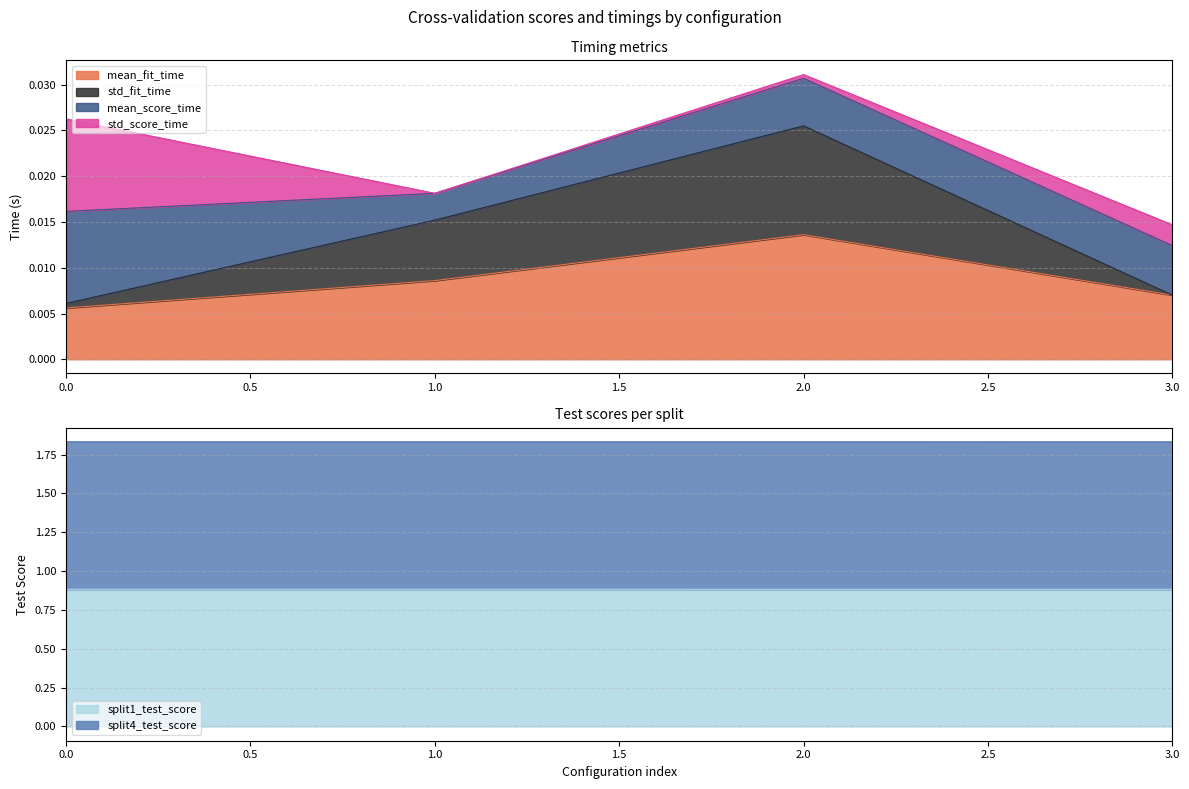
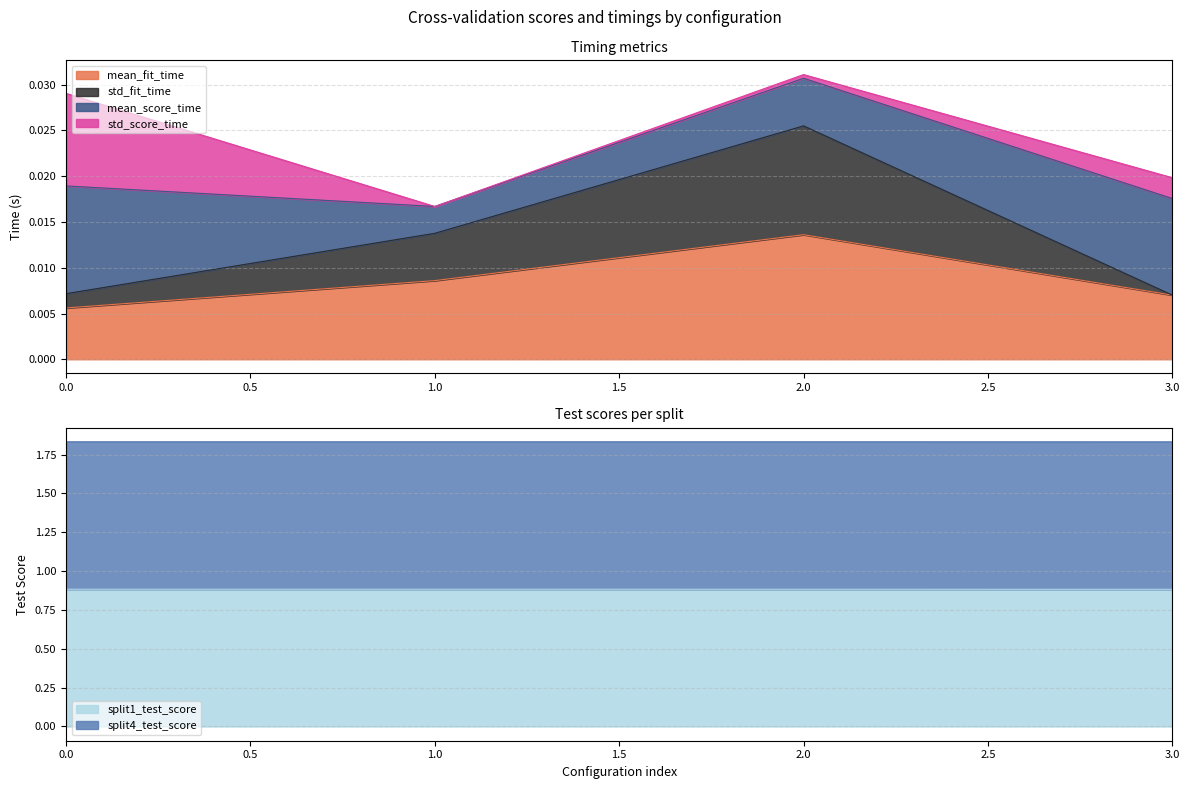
Timing metrics, std_fit_time, 0.0: 0.000 -> 0.002
Timing metrics, mean_score_time, 0.0: 0.010 -> 0.012
Timing metrics, std_fit_time, 1.0: 0.007 -> 0.005
Timing metrics, mean_score_time, 3.0: 0.005 -> 0.011
